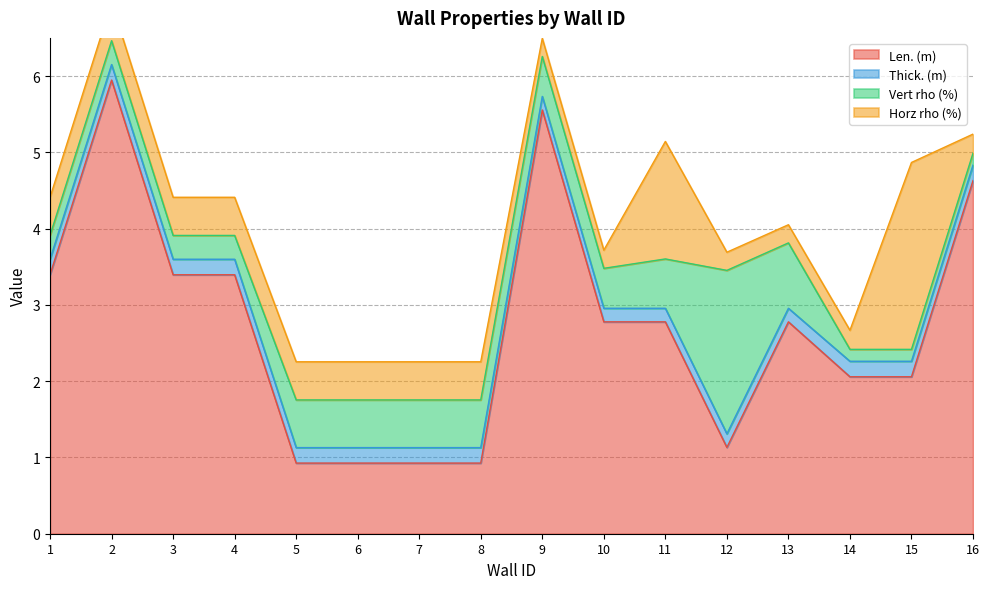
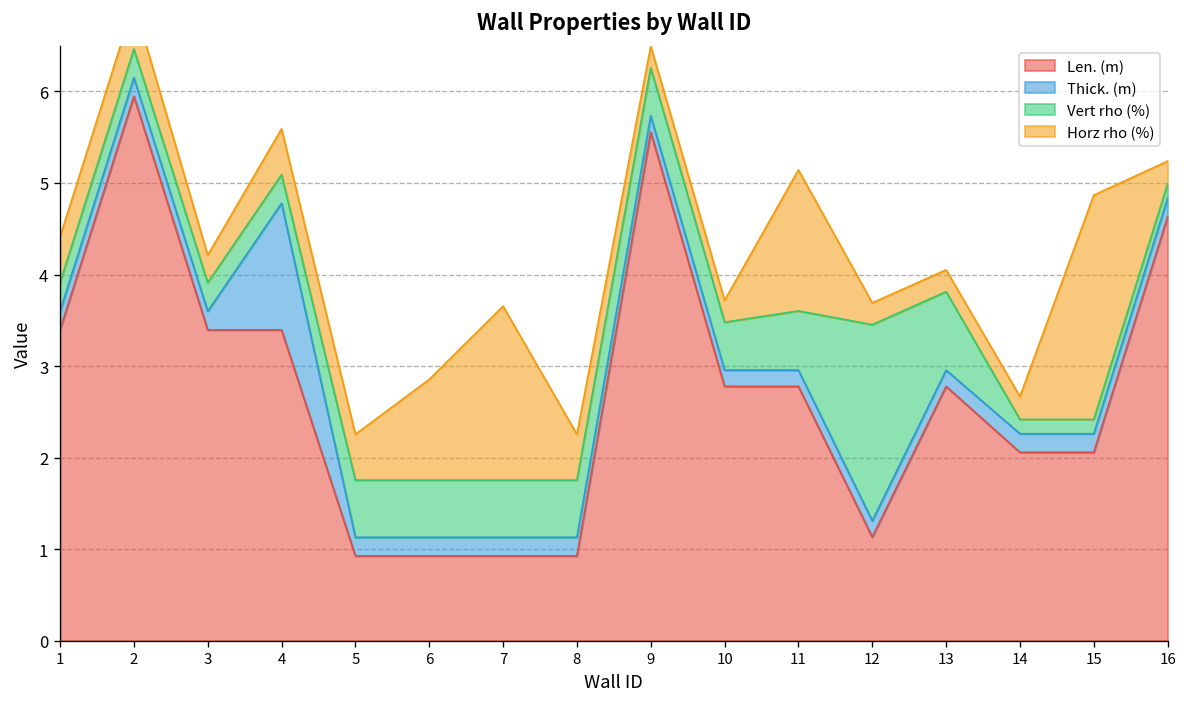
Horz rho (%), 3: 0.5 -> 0.3
Thick. (m), 4: 0.2 -> 1.4
Horz rho (%), 6: 0.5 -> 1.1
Horz rho (%), 7: 0.5 -> 1.9
